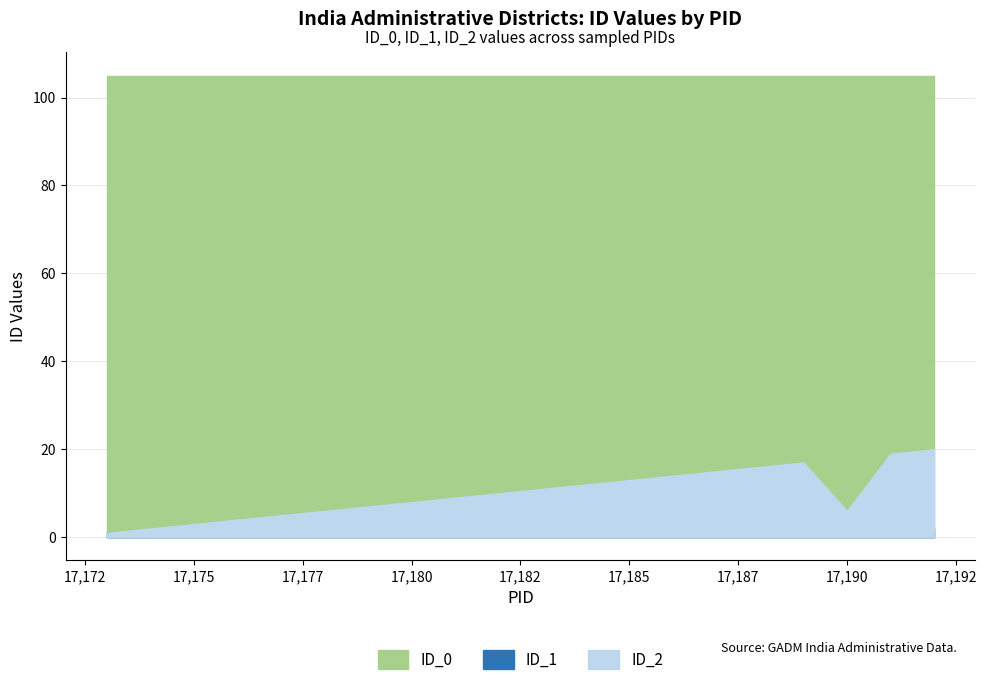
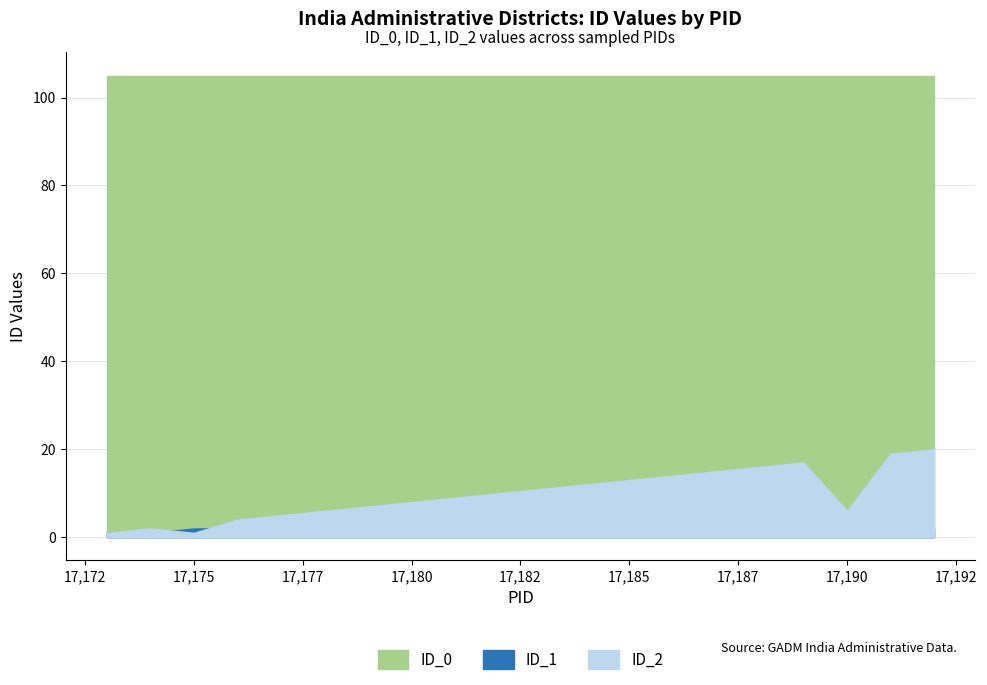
ID_2, 17,175: 3 -> 1
